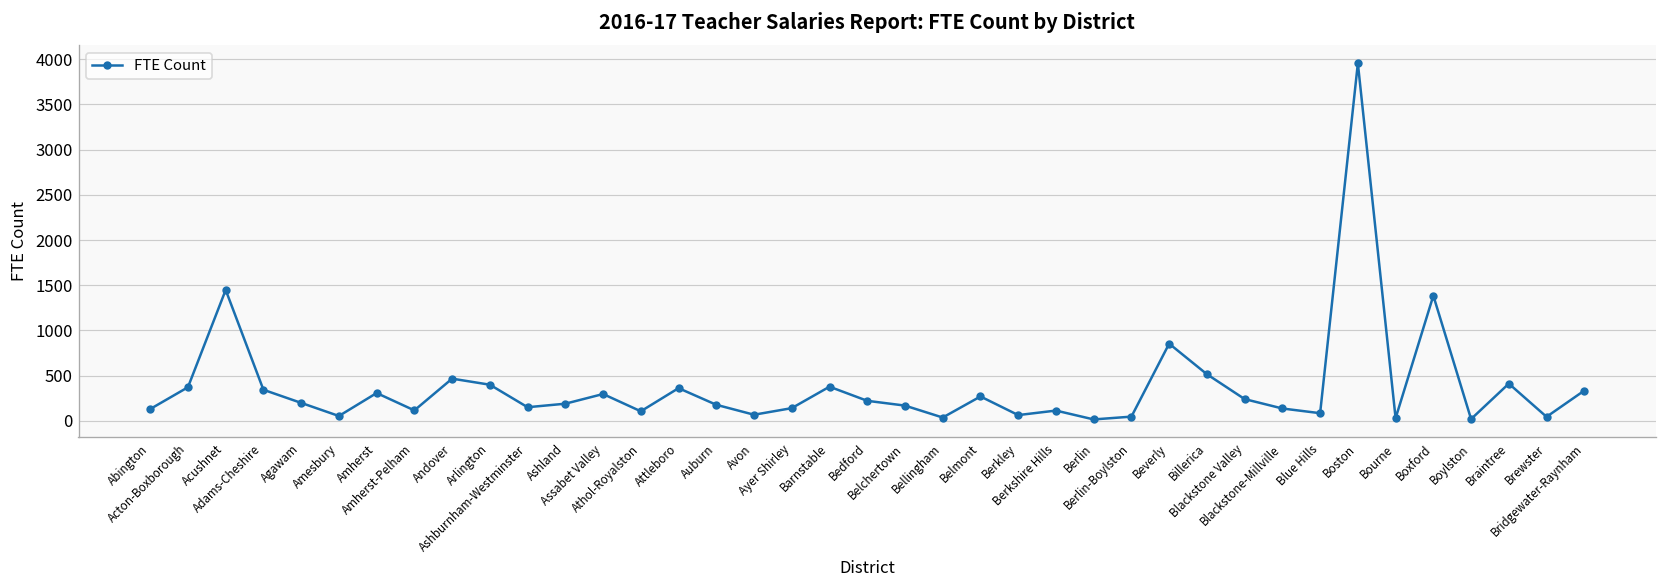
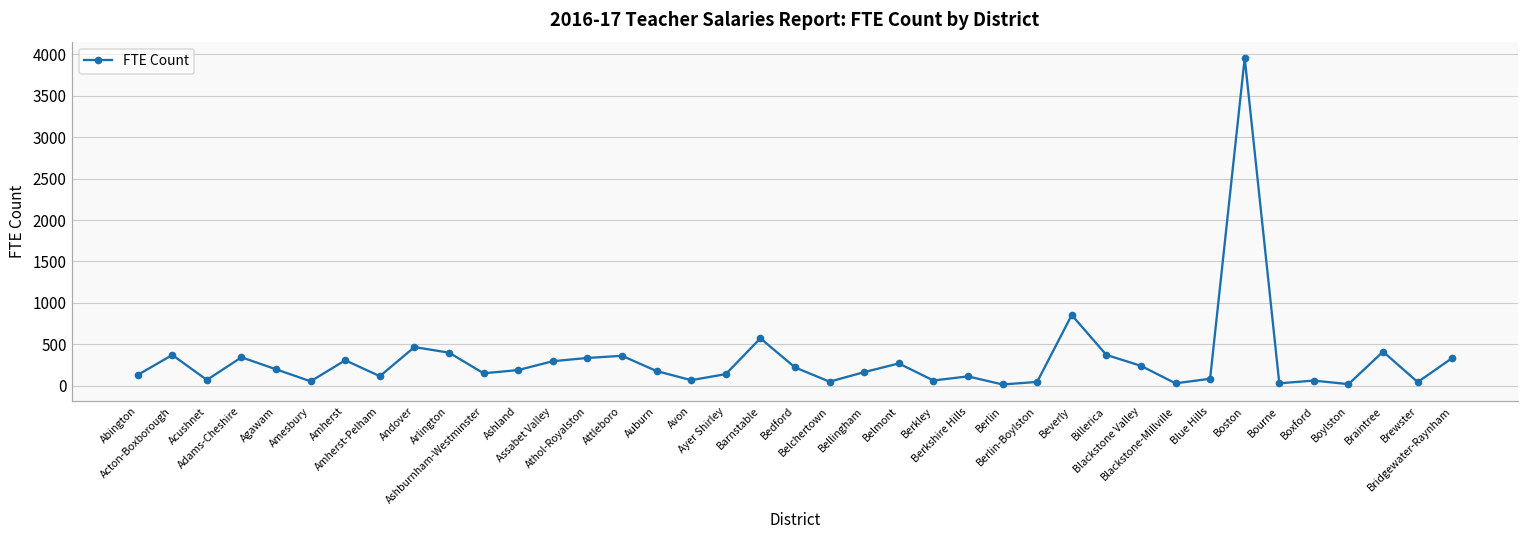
Acushnet: 1400 -> 100
Athol-Royalston: 100 -> 300
Barnstable: 400 -> 600
Belchertown: 200 -> 100
Bellingham: 0 -> 200
Billerica: 500 -> 400
Blackstone-Millville: 100 -> 0
Boxford: 1400 -> 100
